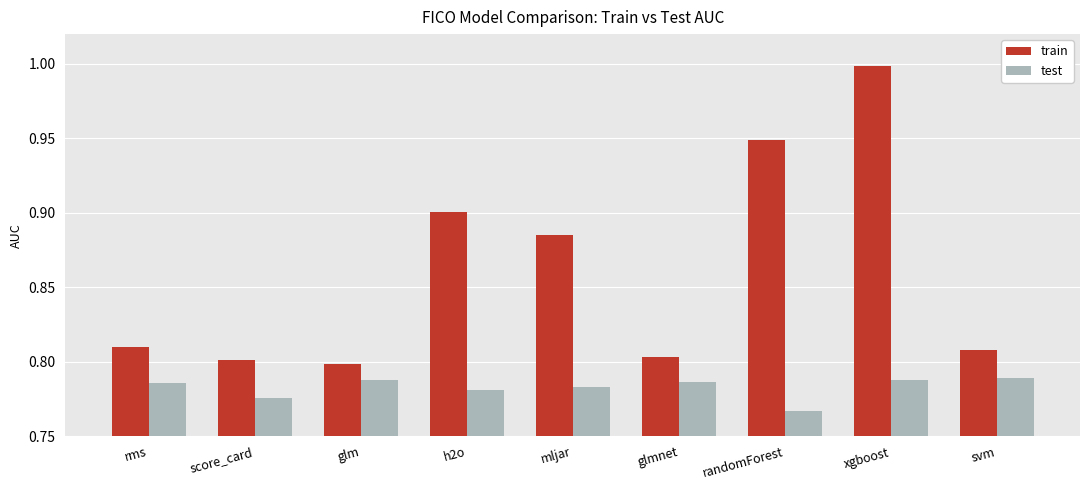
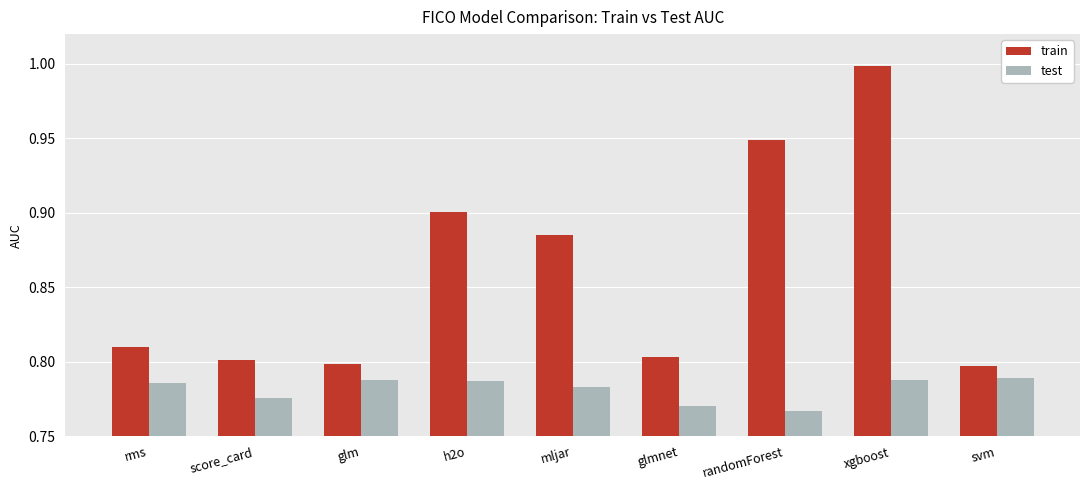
test, h2o: 0.781 -> 0.787
test, glmnet: 0.787 -> 0.770
train, svm: 0.808 -> 0.797
